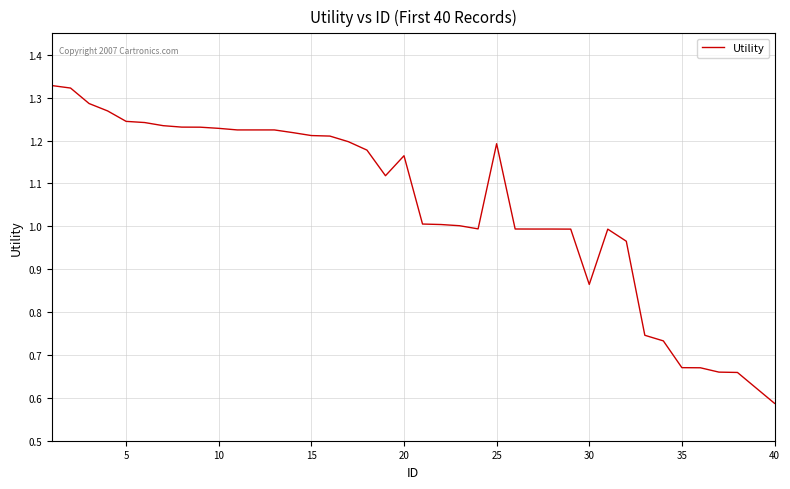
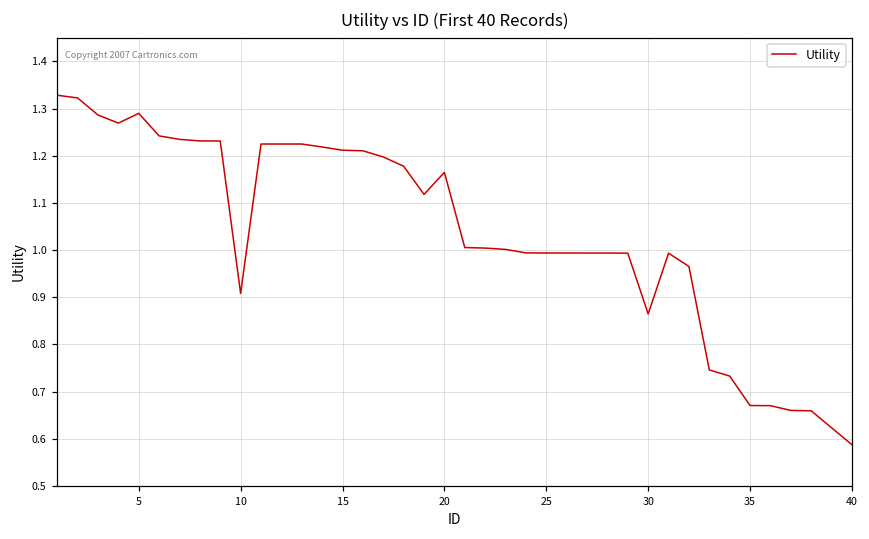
5: 1.24 -> 1.29
10: 1.23 -> 0.91
25: 1.19 -> 0.99
